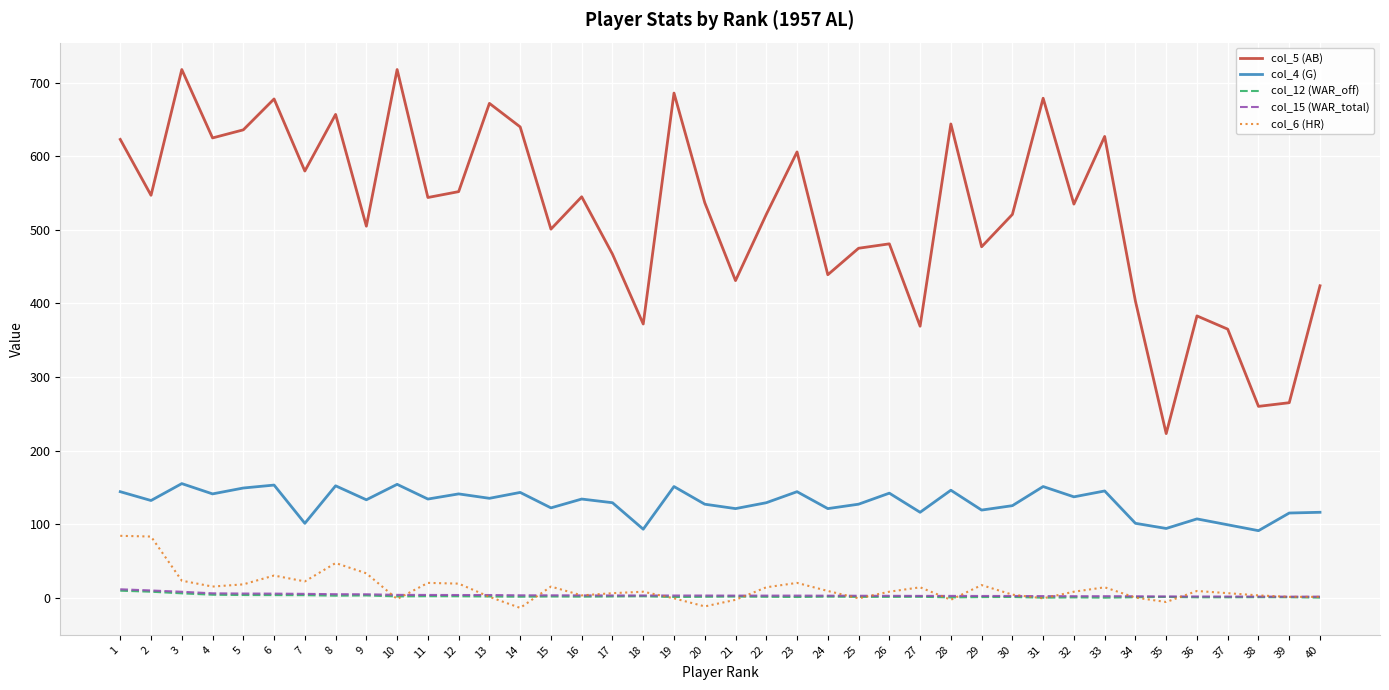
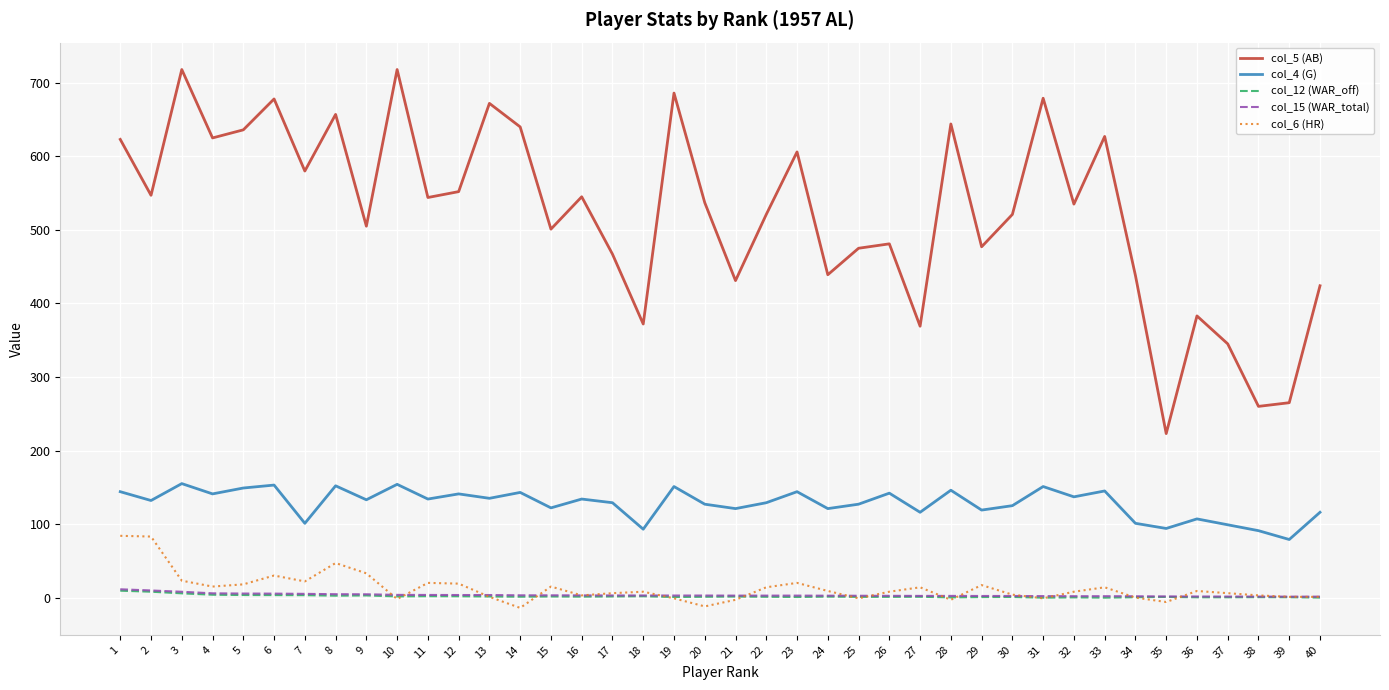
col_5 (AB), 34: 400 -> 440
col_5 (AB), 37: 370 -> 350
col_4 (G), 39: 120 -> 80
